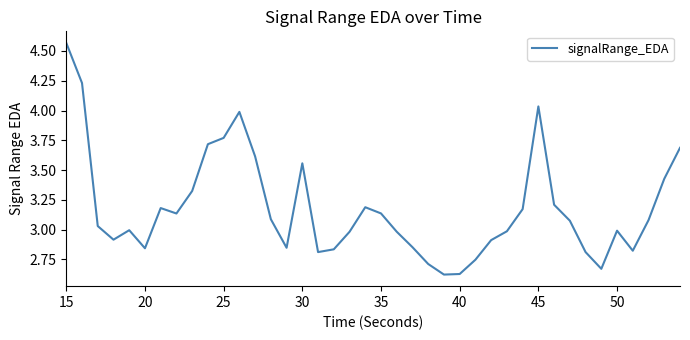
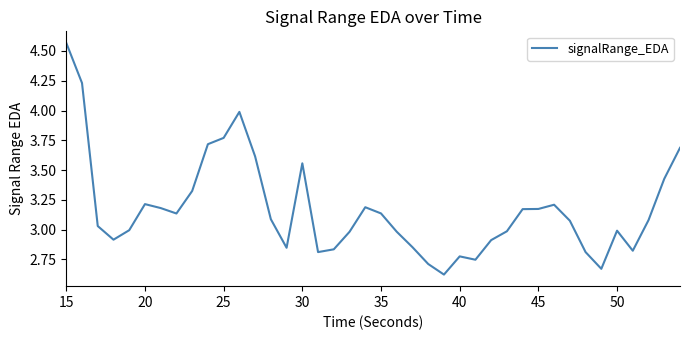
20: 2.84 -> 3.21
40: 2.63 -> 2.78
45: 4.03 -> 3.17
